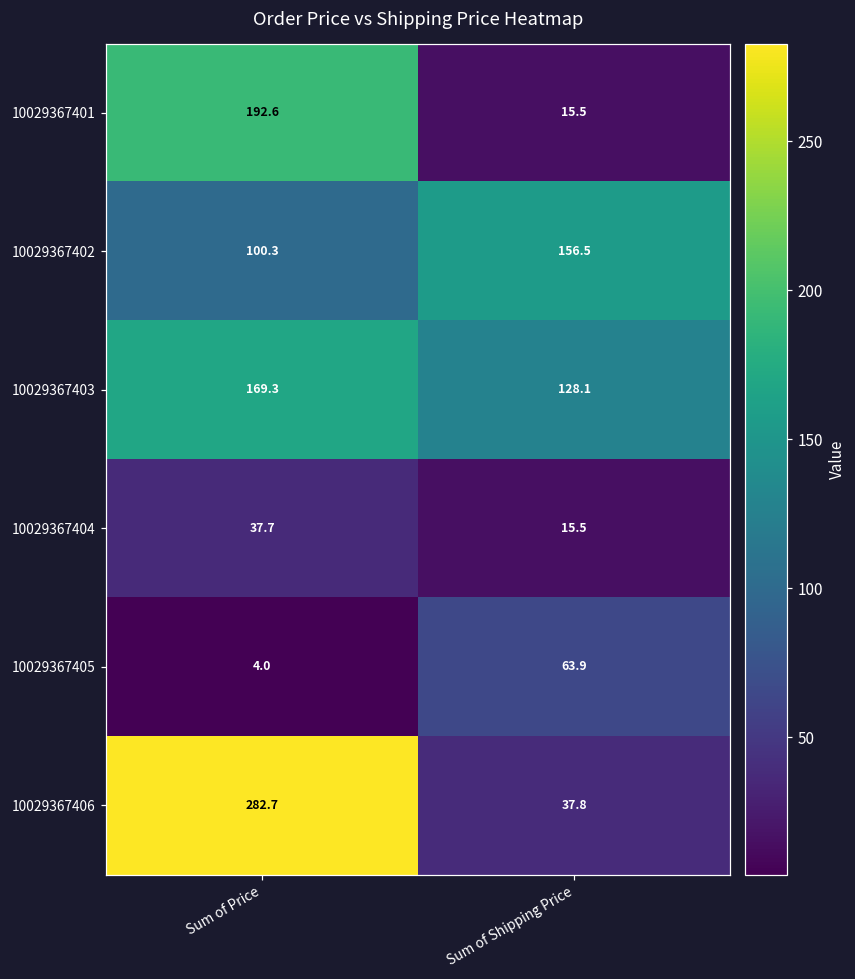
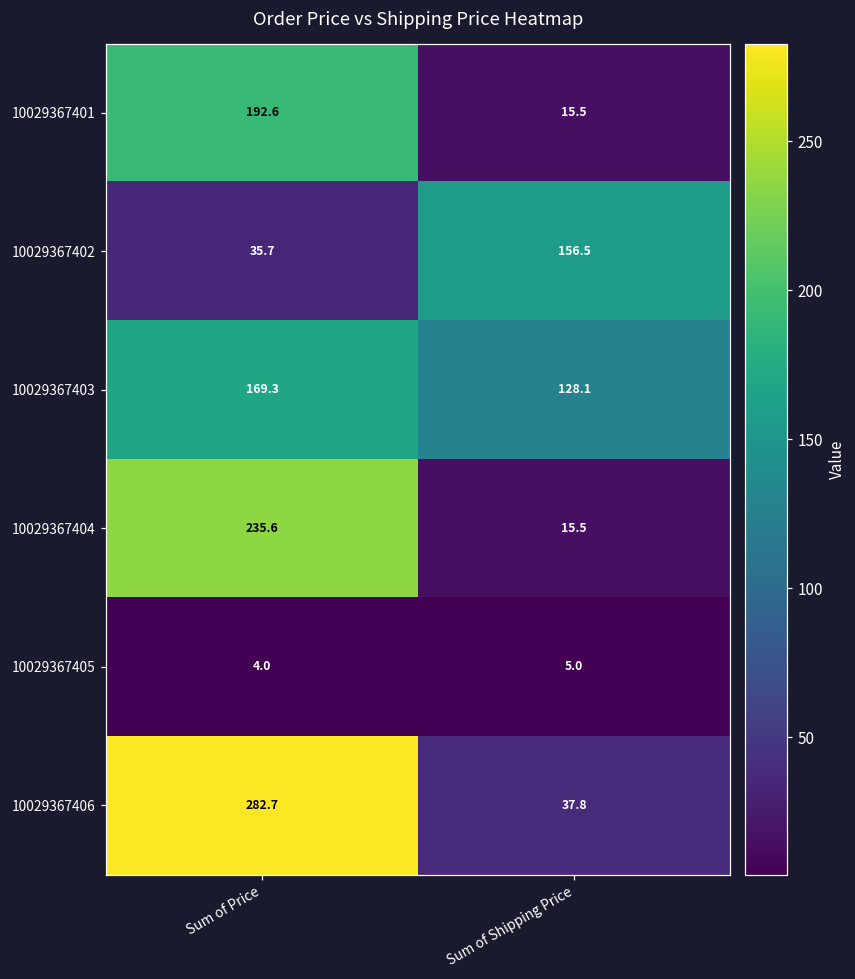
10029367402, Sum of Price: 100.3 -> 35.7
10029367404, Sum of Price: 37.7 -> 235.6
10029367405, Sum of Shipping Price: 63.9 -> 5.0
